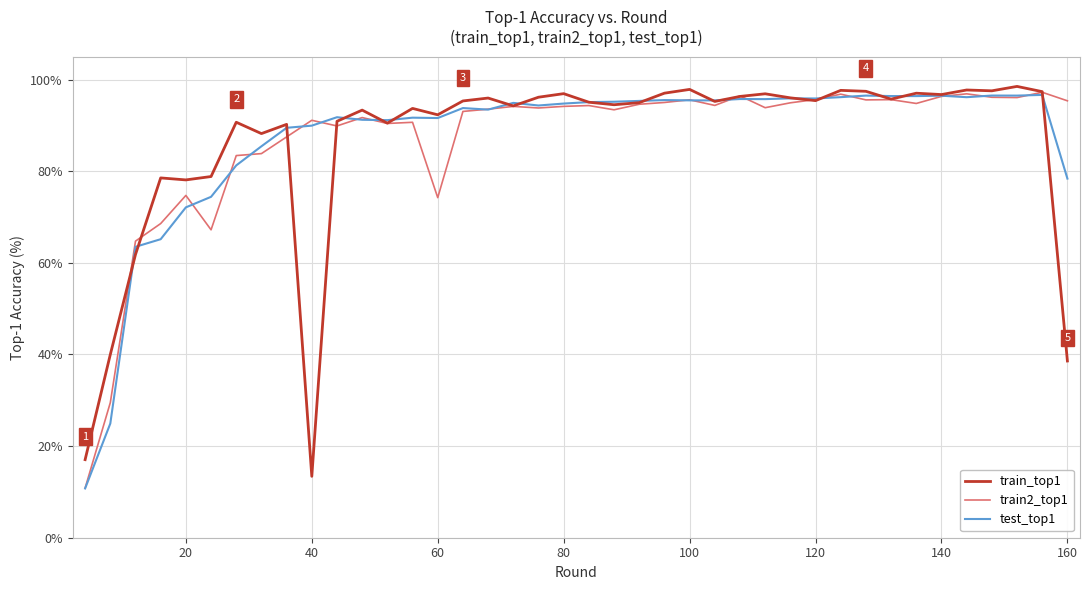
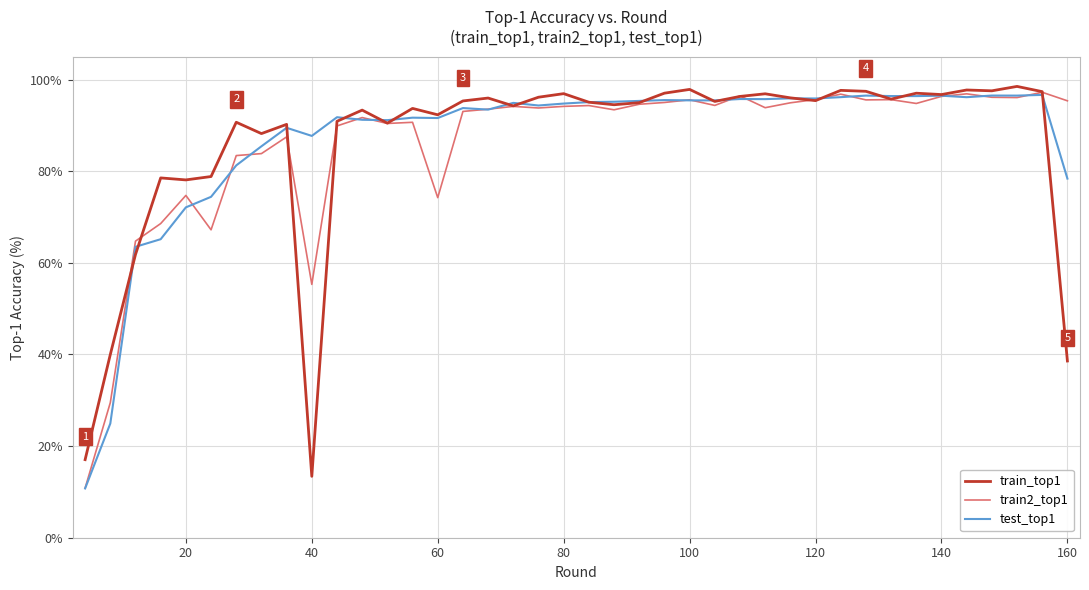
train2_top1, 40: 91% -> 55%
test_top1, 40: 90% -> 88%
